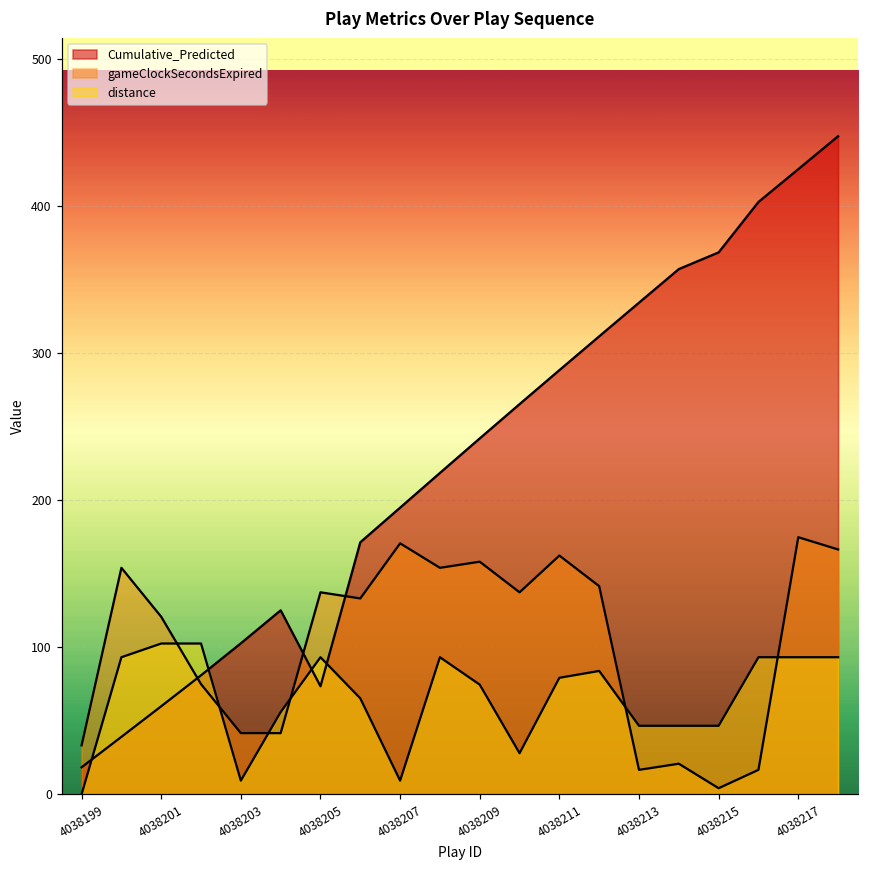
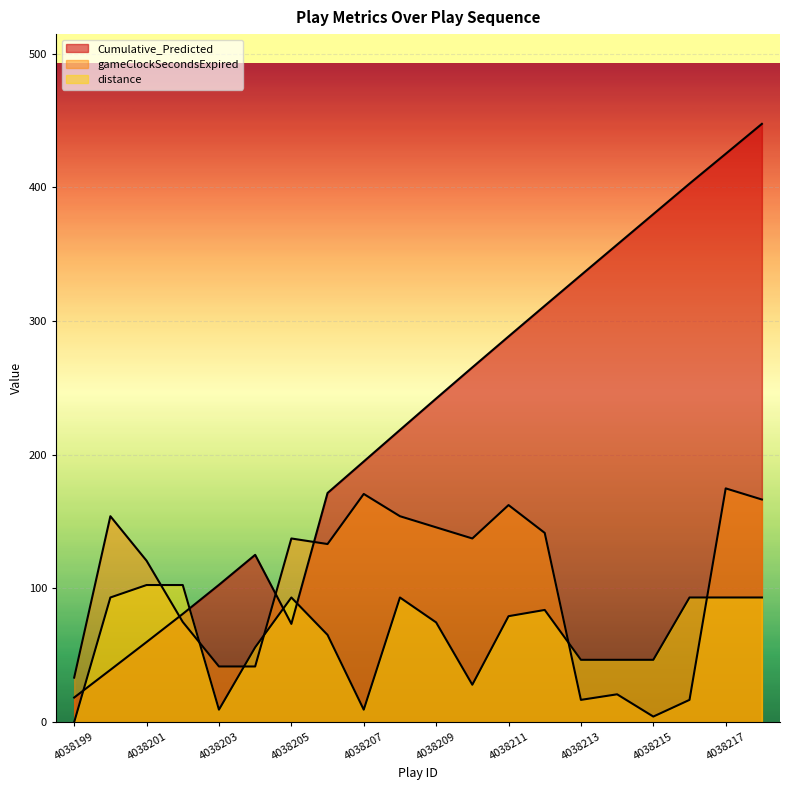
gameClockSecondsExpired, 4038209: 158 -> 146
Cumulative_Predicted, 4038215: 368 -> 380
